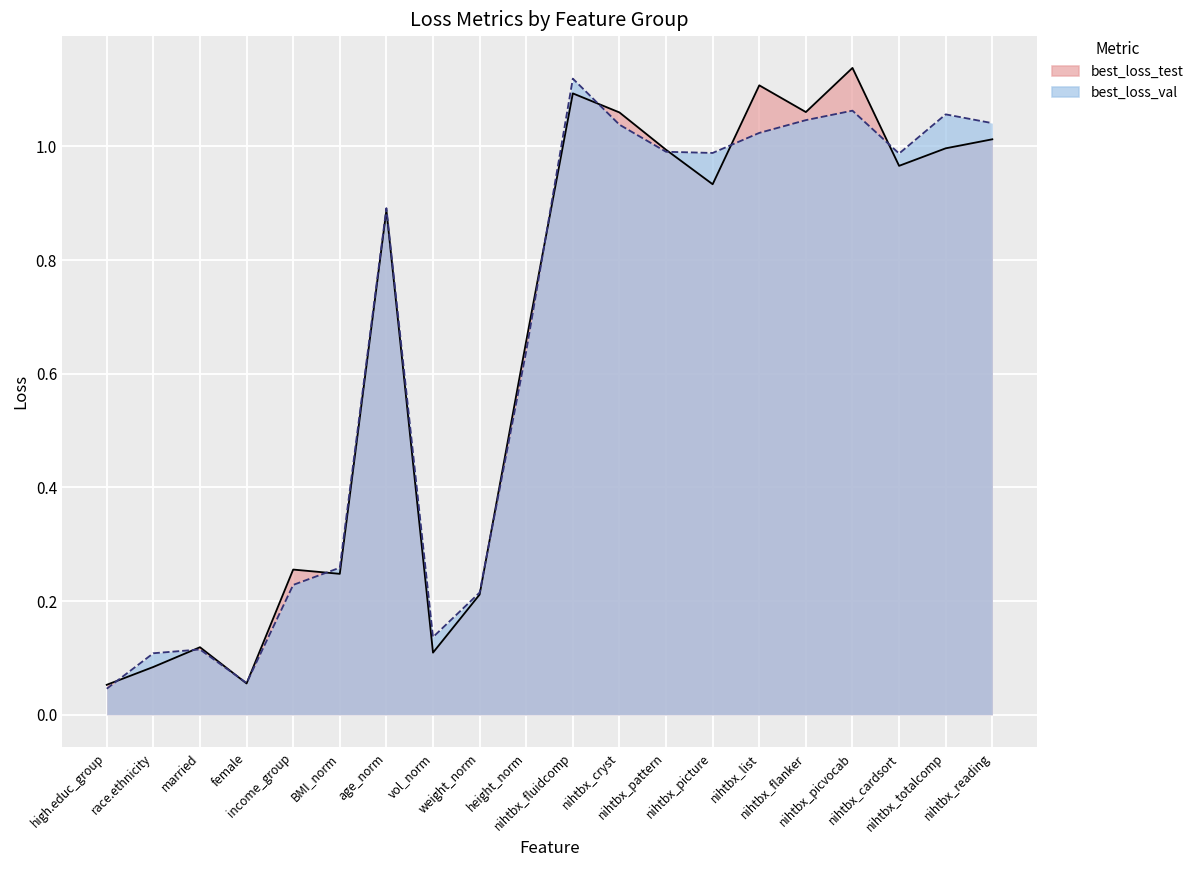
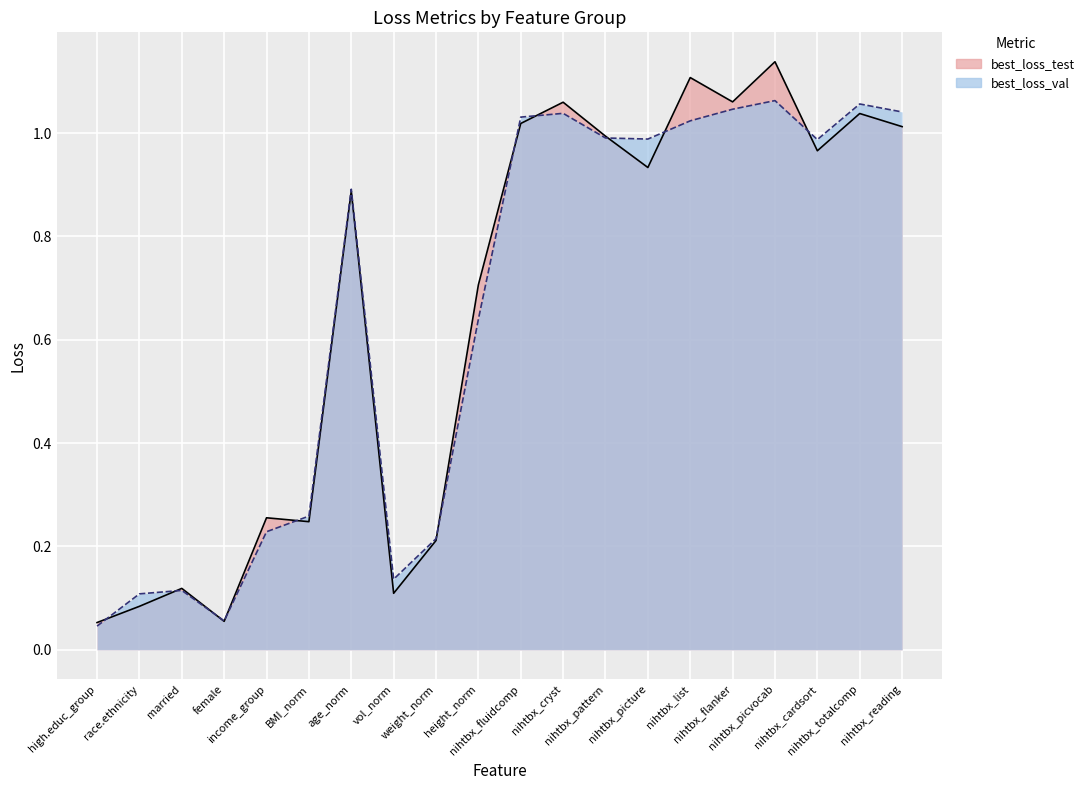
best_loss_test, height_norm: 0.66 -> 0.71
best_loss_test, nihtbx_fluidcomp: 1.09 -> 1.02
best_loss_val, nihtbx_fluidcomp: 1.12 -> 1.03
best_loss_test, nihtbx_totalcomp: 1.00 -> 1.04
